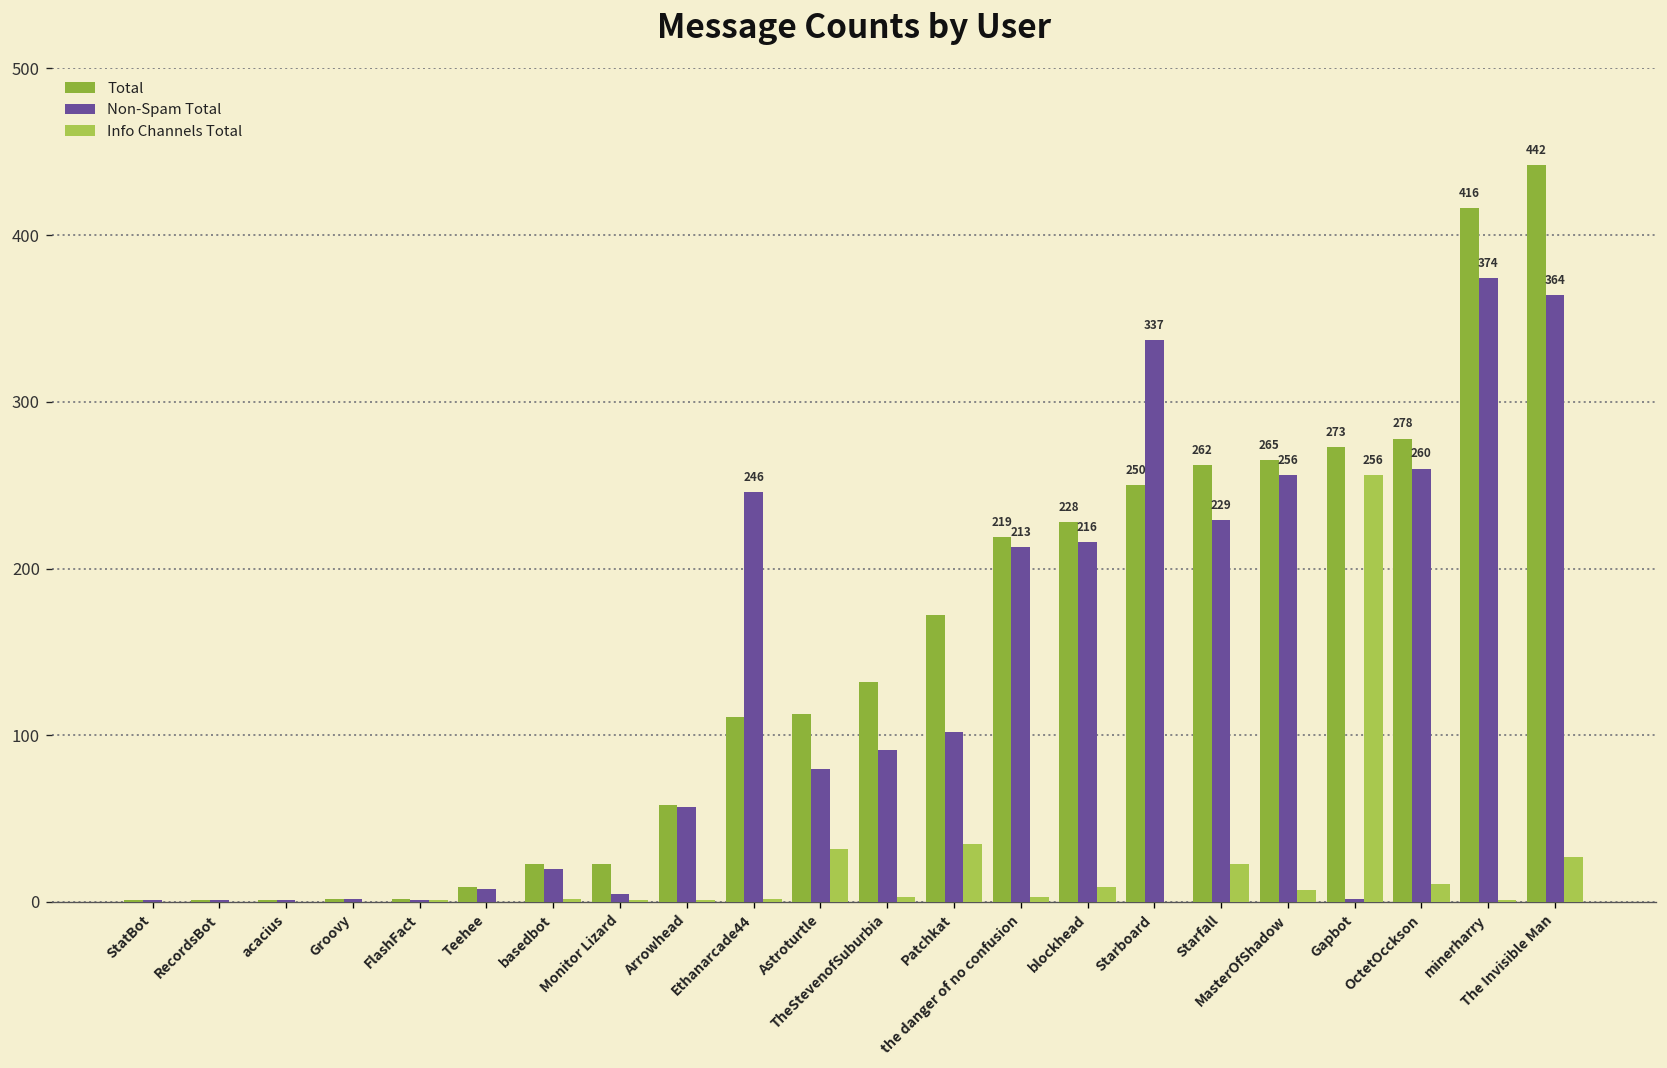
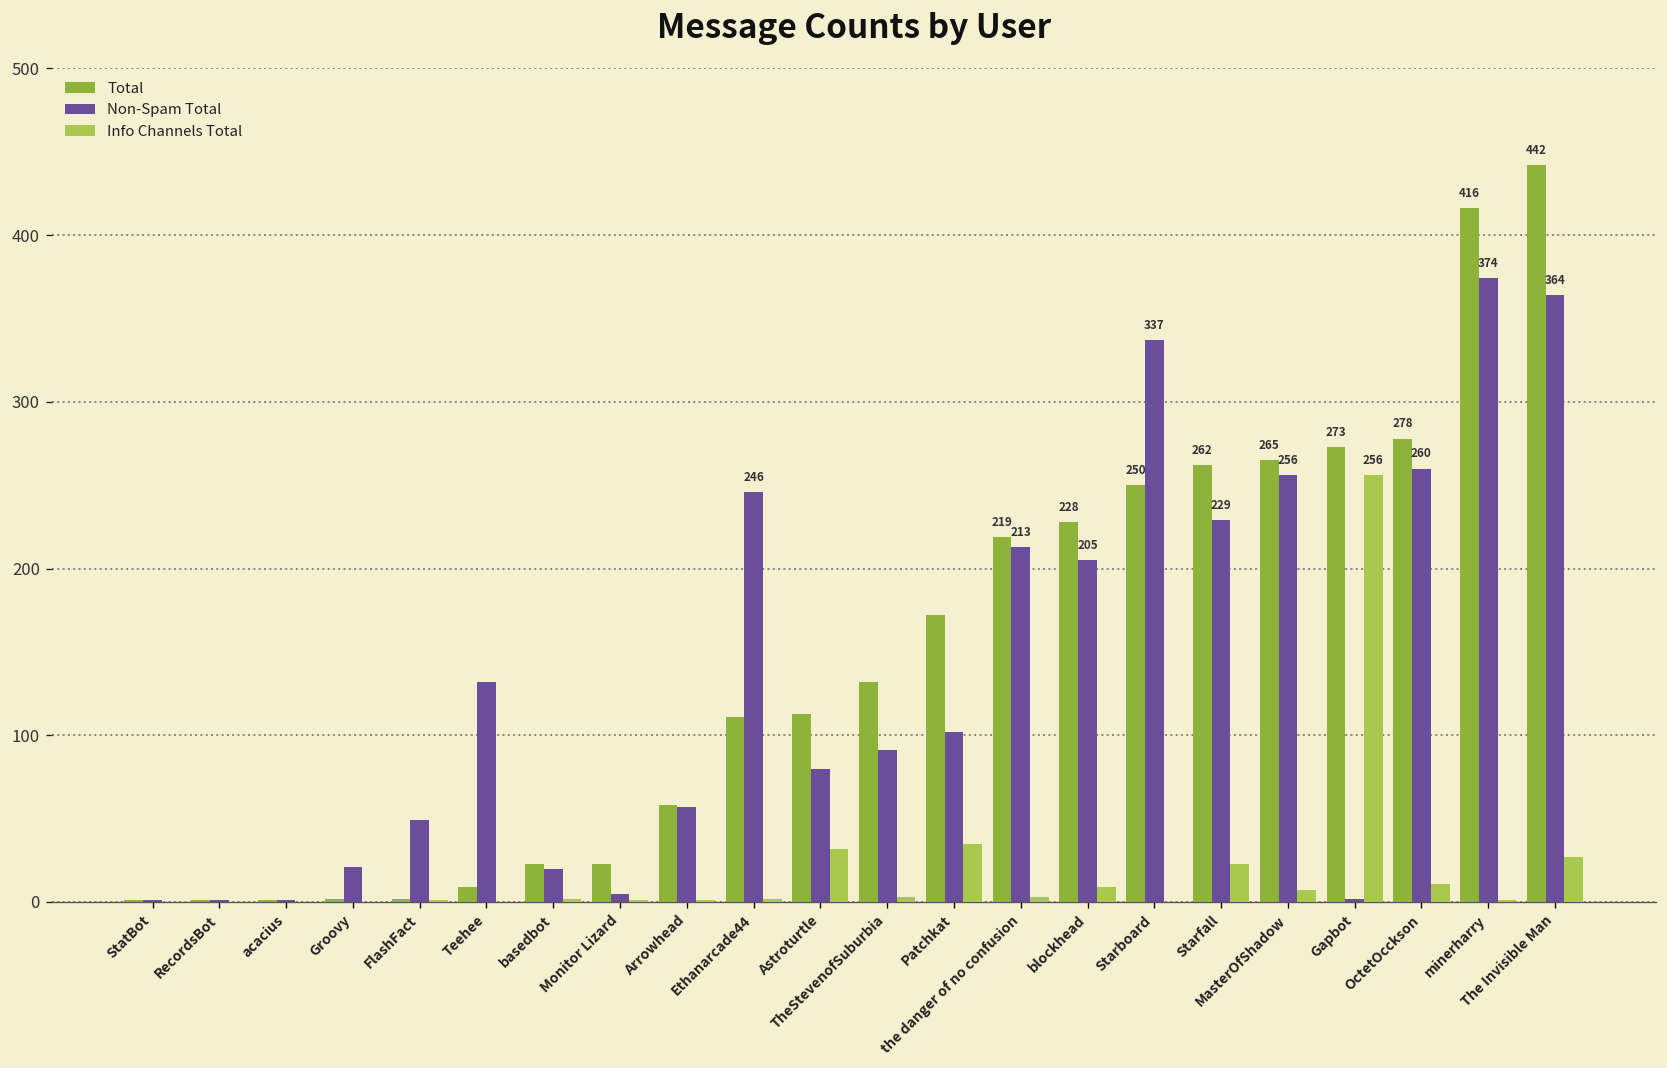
Non-Spam Total, Groovy: 2 -> 21
Non-Spam Total, FlashFact: 1 -> 49
Non-Spam Total, Teehee: 8 -> 132
Non-Spam Total, blockhead: 216 -> 205
